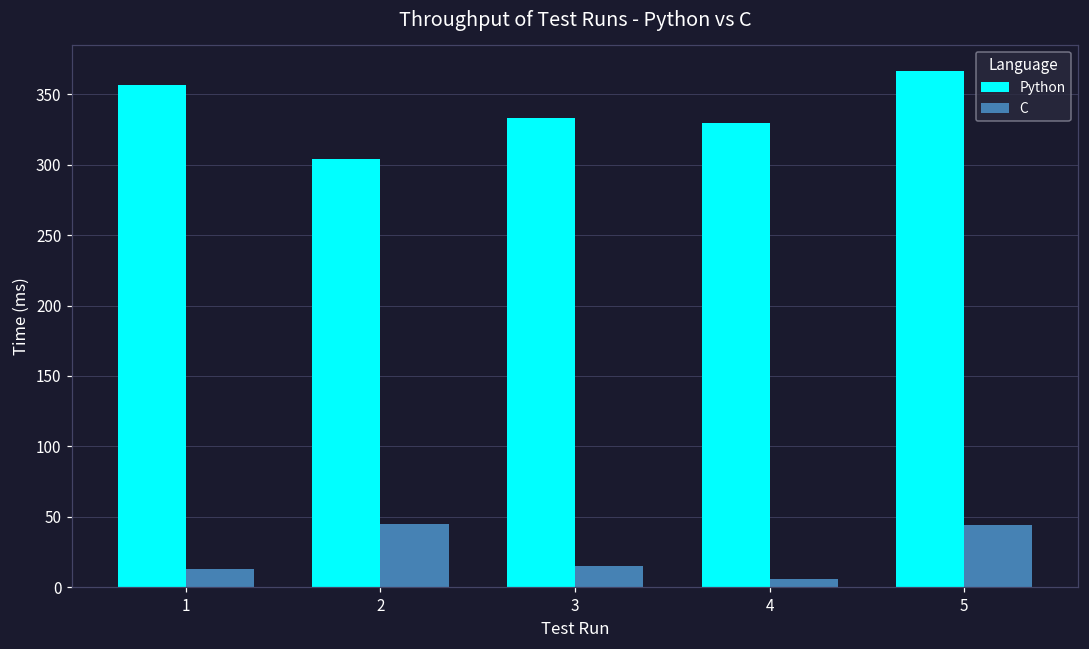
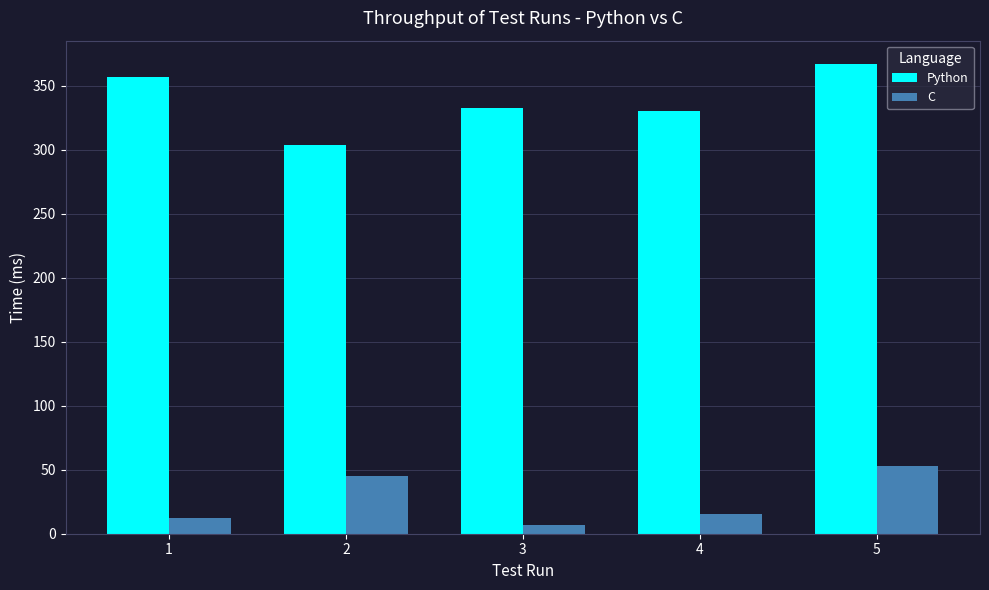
C, 3: 15 -> 7
C, 4: 6 -> 15
C, 5: 44 -> 53
